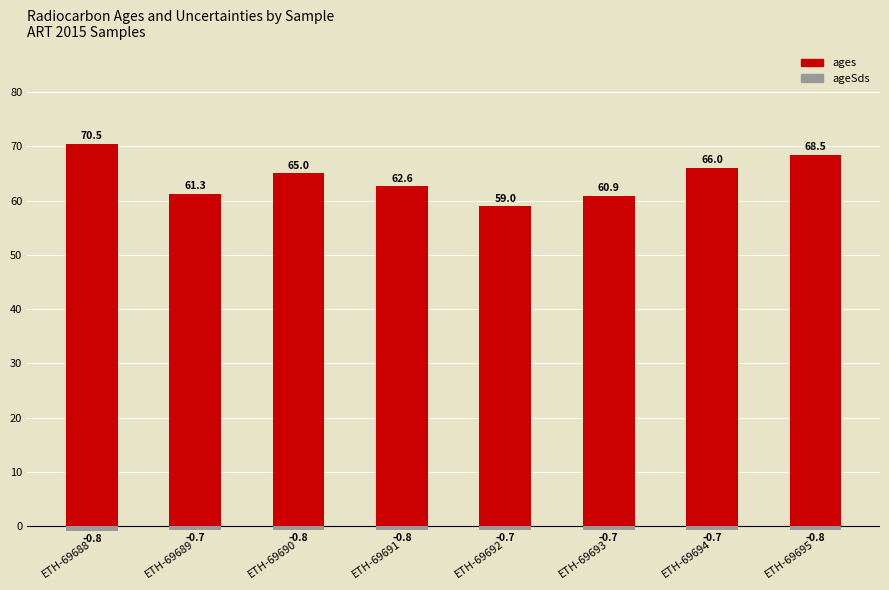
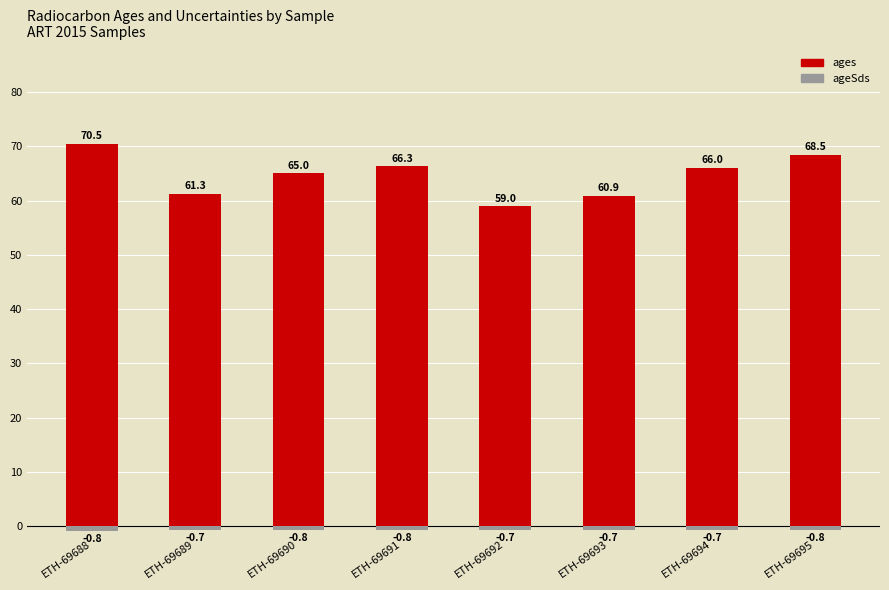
ages, ETH-69691: 62.6 -> 66.3
